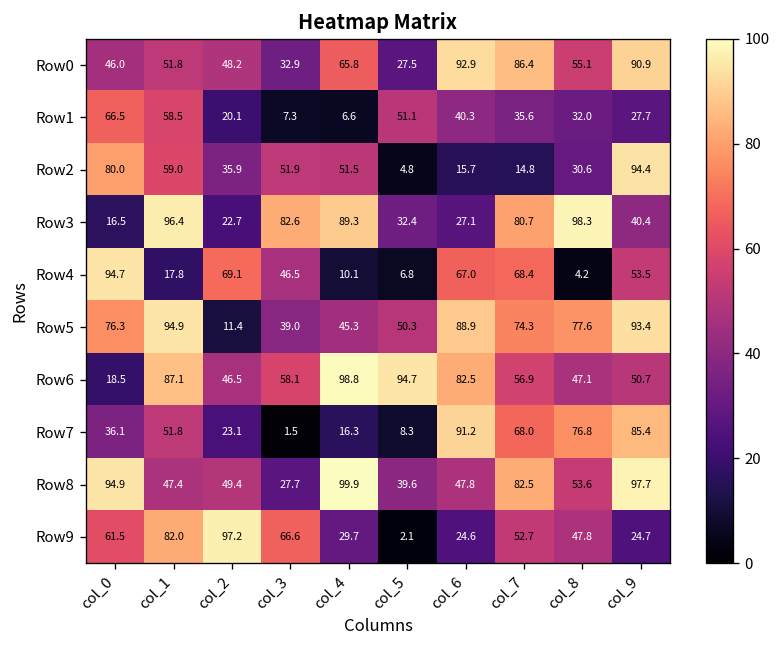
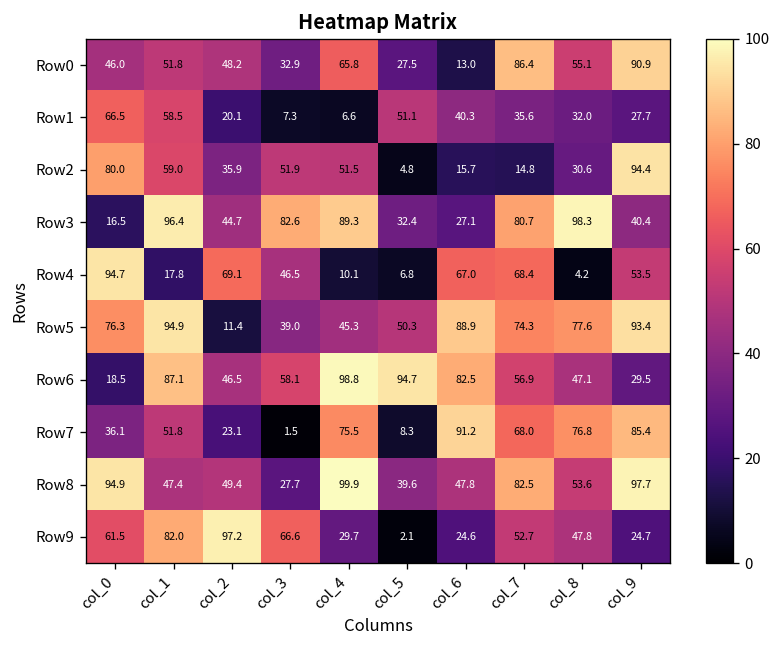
Row0, col_6: 92.9 -> 13.0
Row3, col_2: 22.7 -> 44.7
Row6, col_9: 50.7 -> 29.5
Row7, col_4: 16.3 -> 75.5
